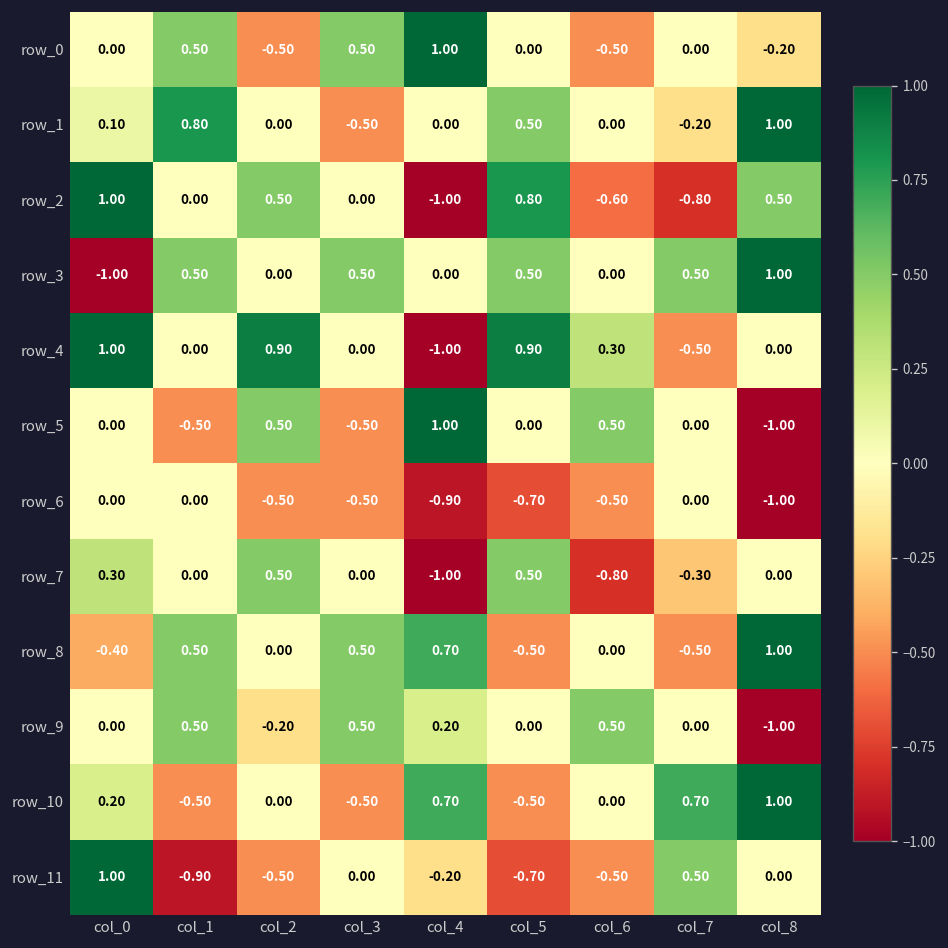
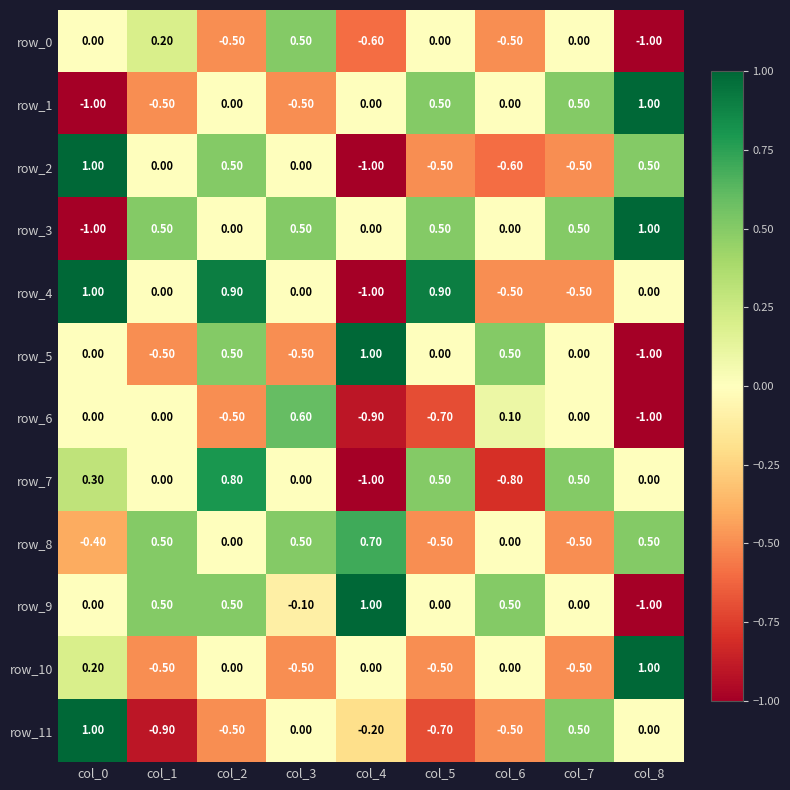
row_0, col_1: 0.50 -> 0.20
row_0, col_4: 1.00 -> -0.60
row_0, col_8: -0.20 -> -1.00
row_1, col_0: 0.10 -> -1.00
row_1, col_1: 0.80 -> -0.50
row_1, col_7: -0.20 -> 0.50
row_2, col_5: 0.80 -> -0.50
row_2, col_7: -0.80 -> -0.50
row_4, col_6: 0.30 -> -0.50
row_6, col_3: -0.50 -> 0.60
row_6, col_6: -0.50 -> 0.10
row_7, col_2: 0.50 -> 0.80
row_7, col_7: -0.30 -> 0.50
row_8, col_8: 1.00 -> 0.50
row_9, col_2: -0.20 -> 0.50
row_9, col_3: 0.50 -> -0.10
row_9, col_4: 0.20 -> 1.00
row_10, col_4: 0.70 -> 0.00
row_10, col_7: 0.70 -> -0.50
